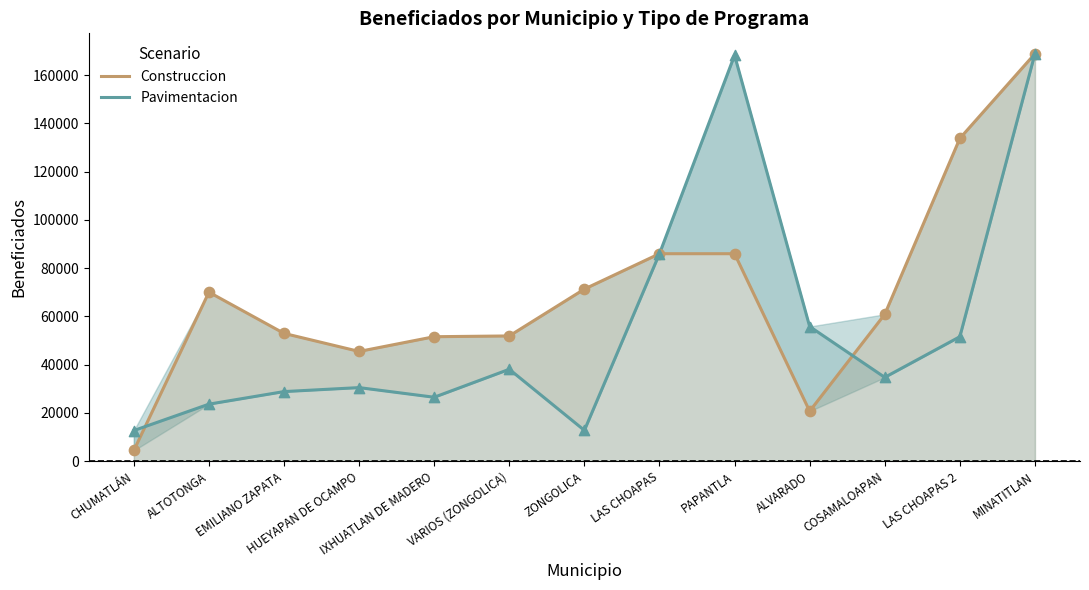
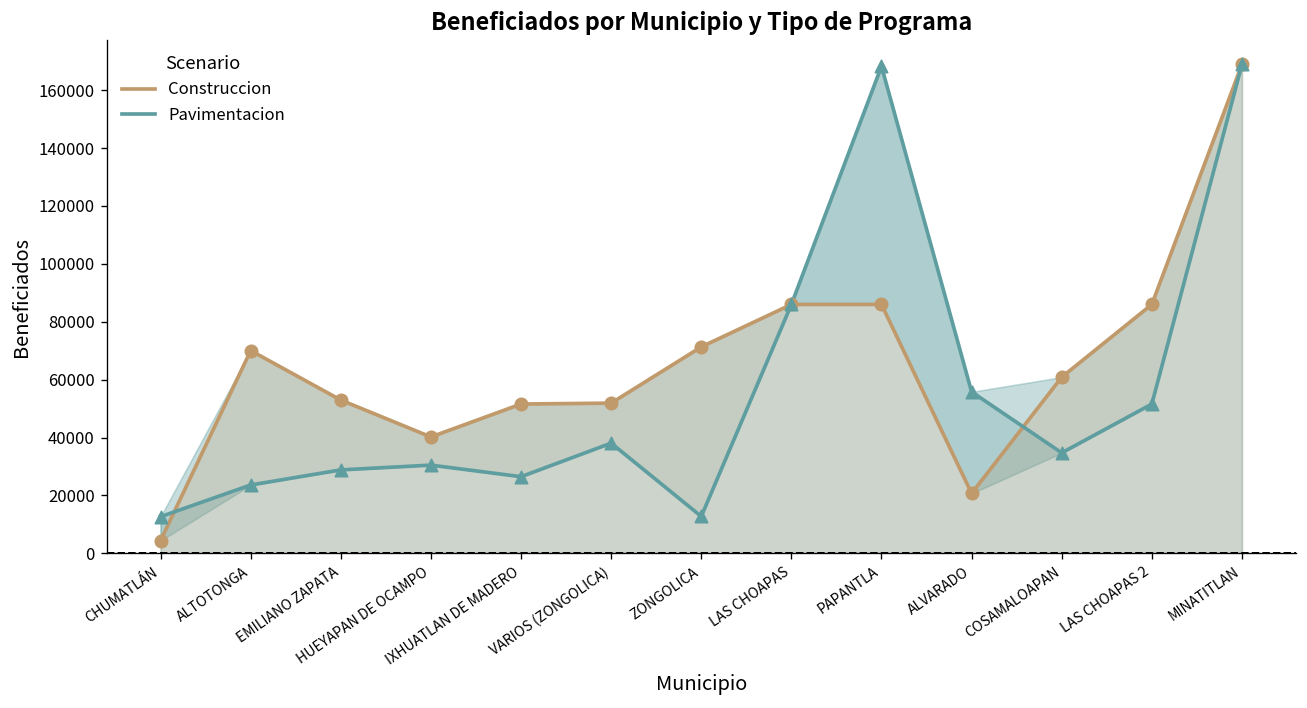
Construccion, HUEYAPAN DE OCAMPO: 45000 -> 40000
Construccion, LAS CHOAPAS 2: 134000 -> 86000
